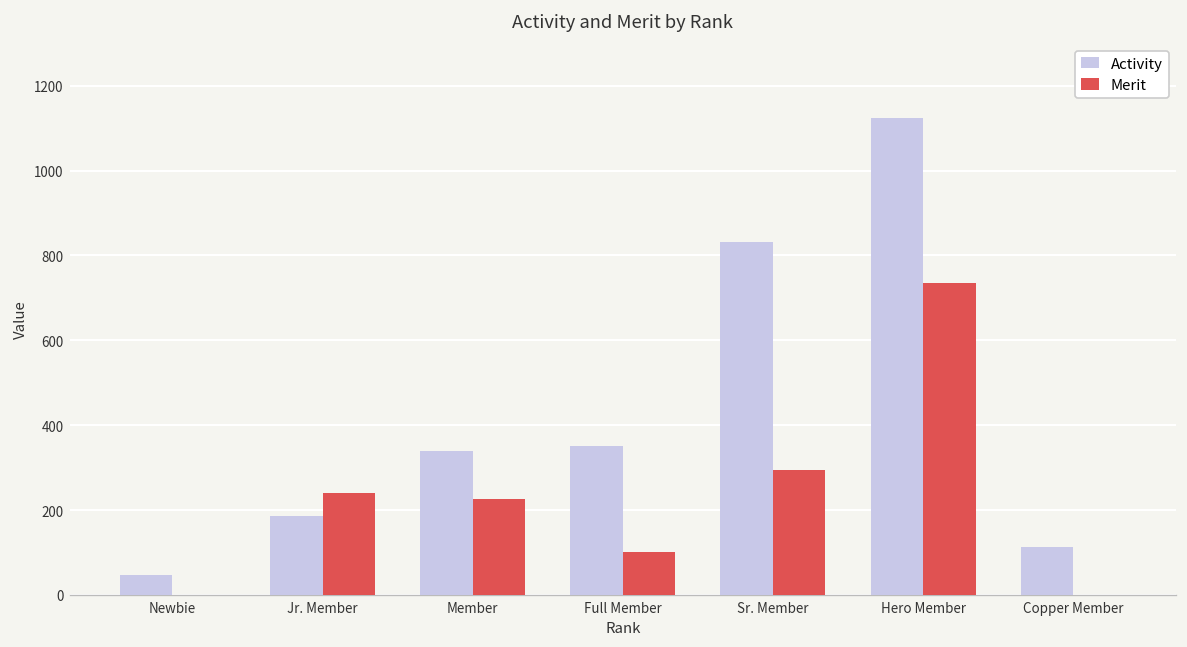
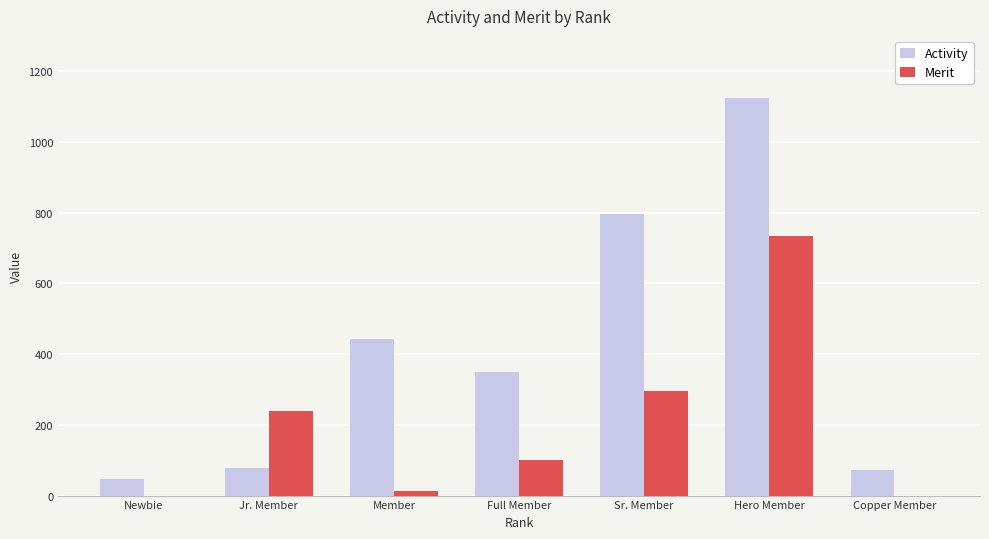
Activity, Jr. Member: 190 -> 80
Activity, Member: 340 -> 440
Merit, Member: 230 -> 10
Activity, Sr. Member: 830 -> 800
Activity, Copper Member: 110 -> 70
